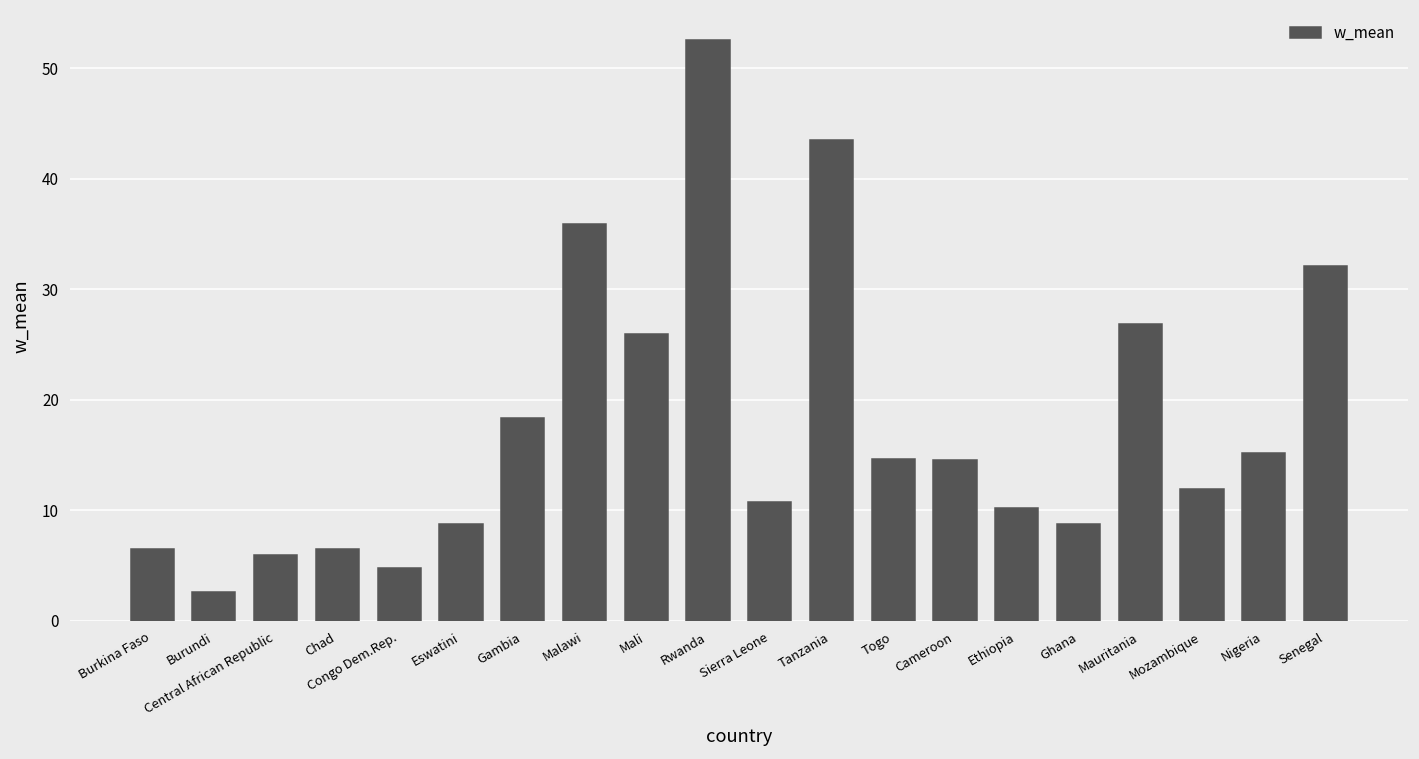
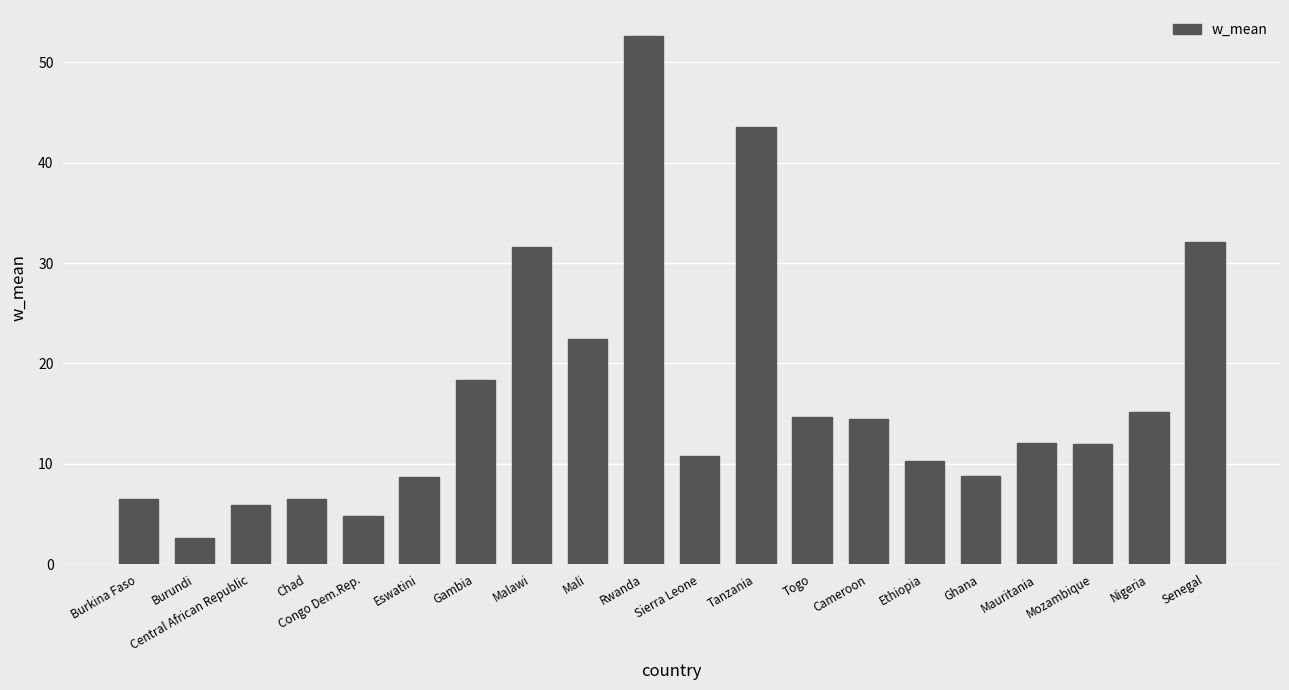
Malawi: 35.9 -> 31.6
Mali: 26.0 -> 22.5
Mauritania: 26.9 -> 12.1
